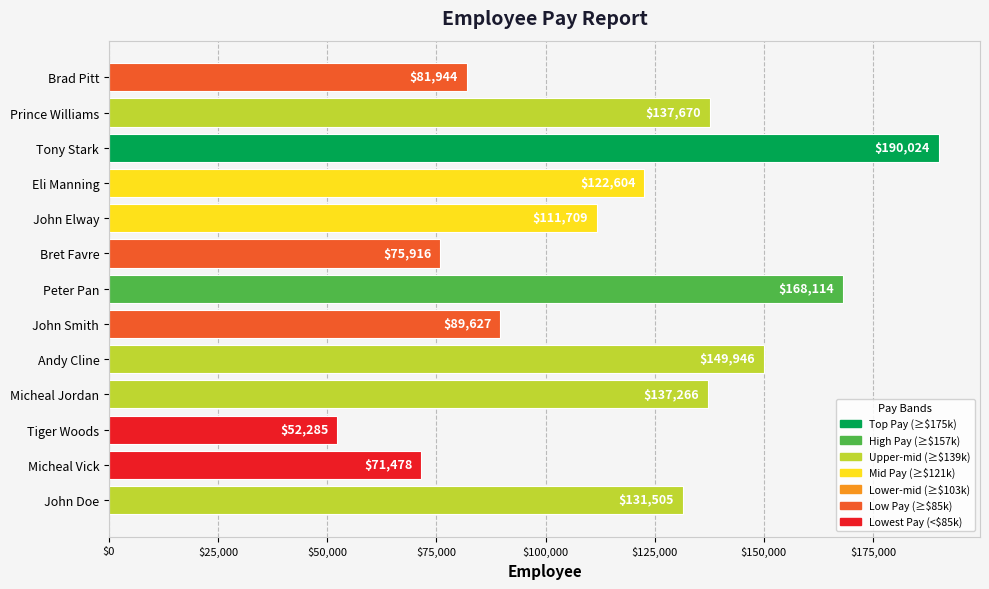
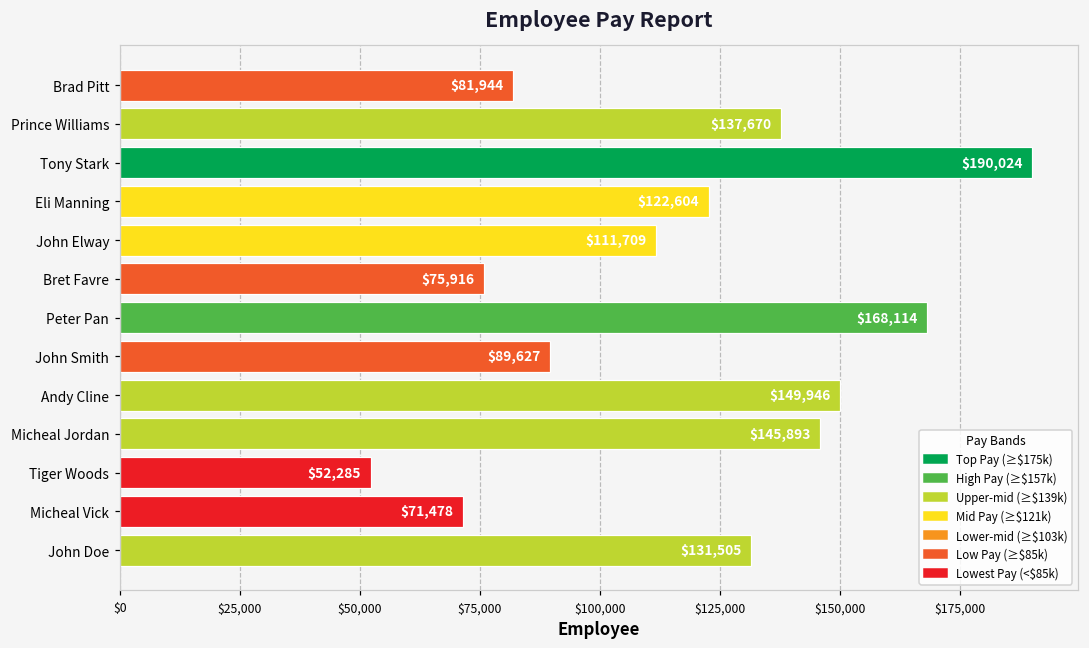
Micheal Jordan: $137,266 -> $145,893
